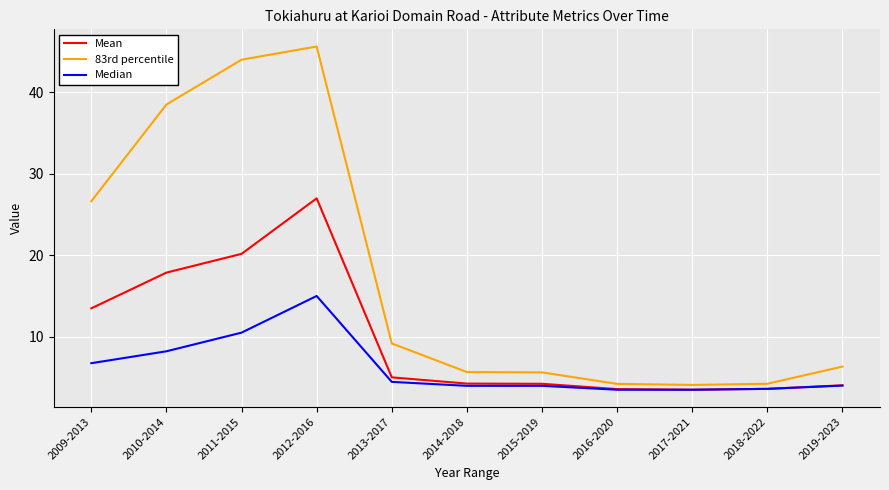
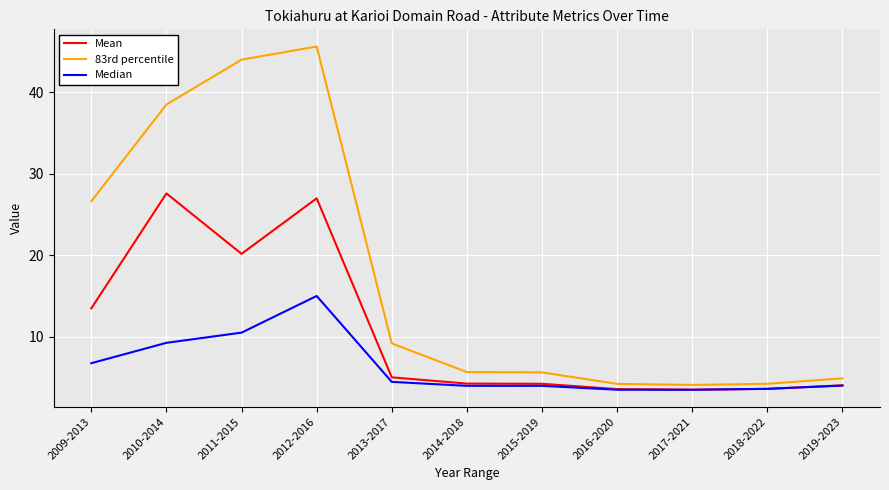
Mean, 2010-2014: 18 -> 28
Median, 2010-2014: 8 -> 9
83rd percentile, 2019-2023: 6 -> 5
